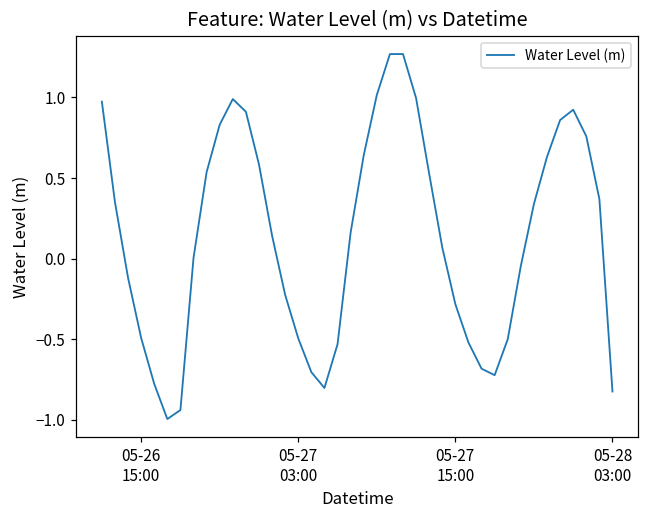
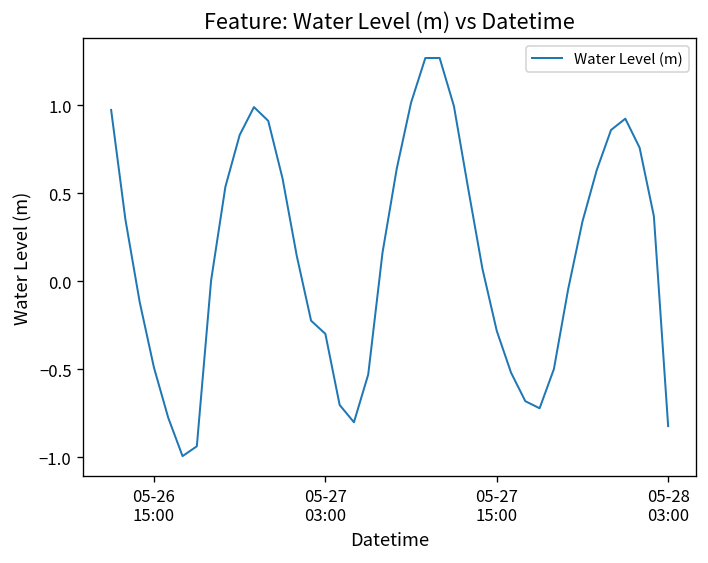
05-27 03:00: -0.49 -> -0.30
